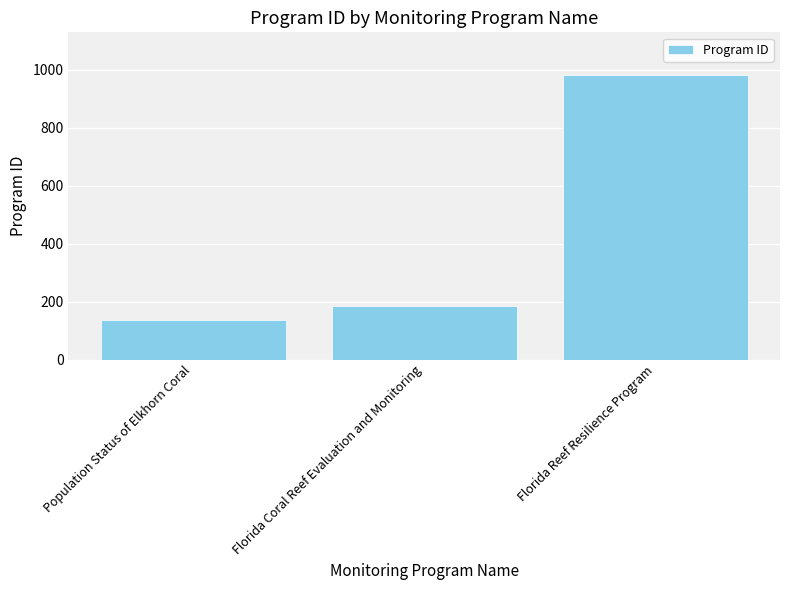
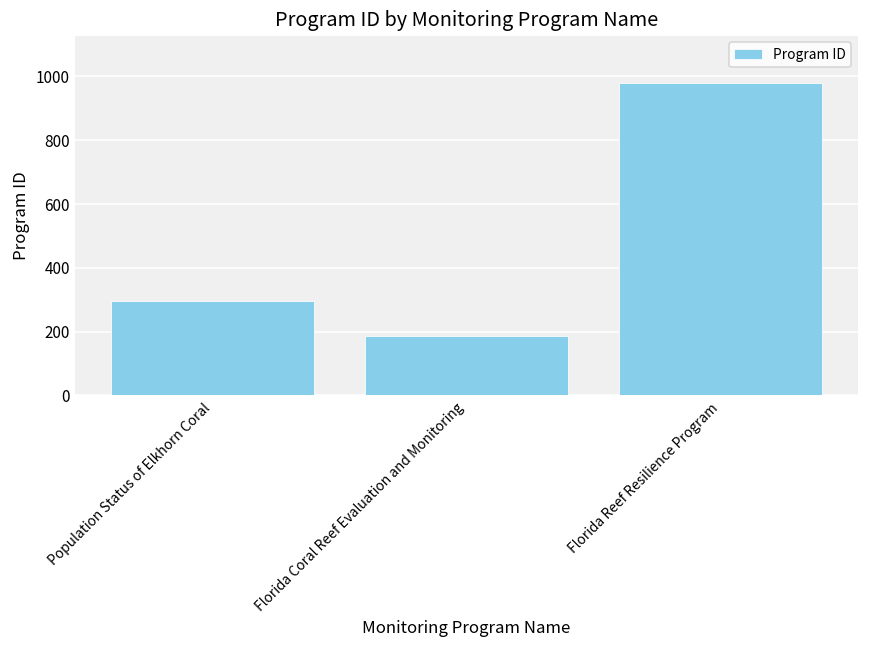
Population Status of Elkhorn Coral: 140 -> 300
